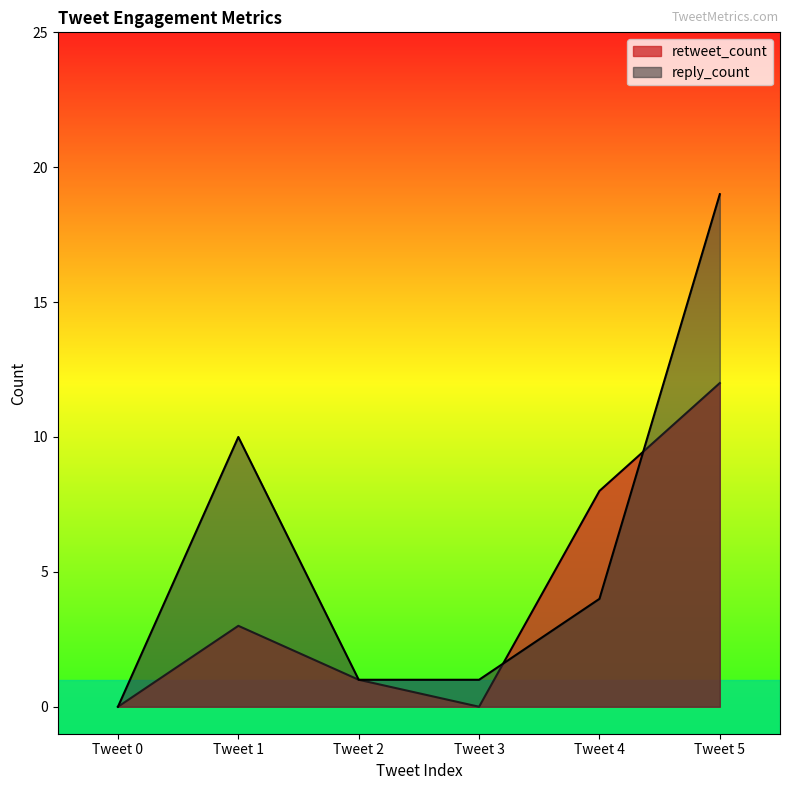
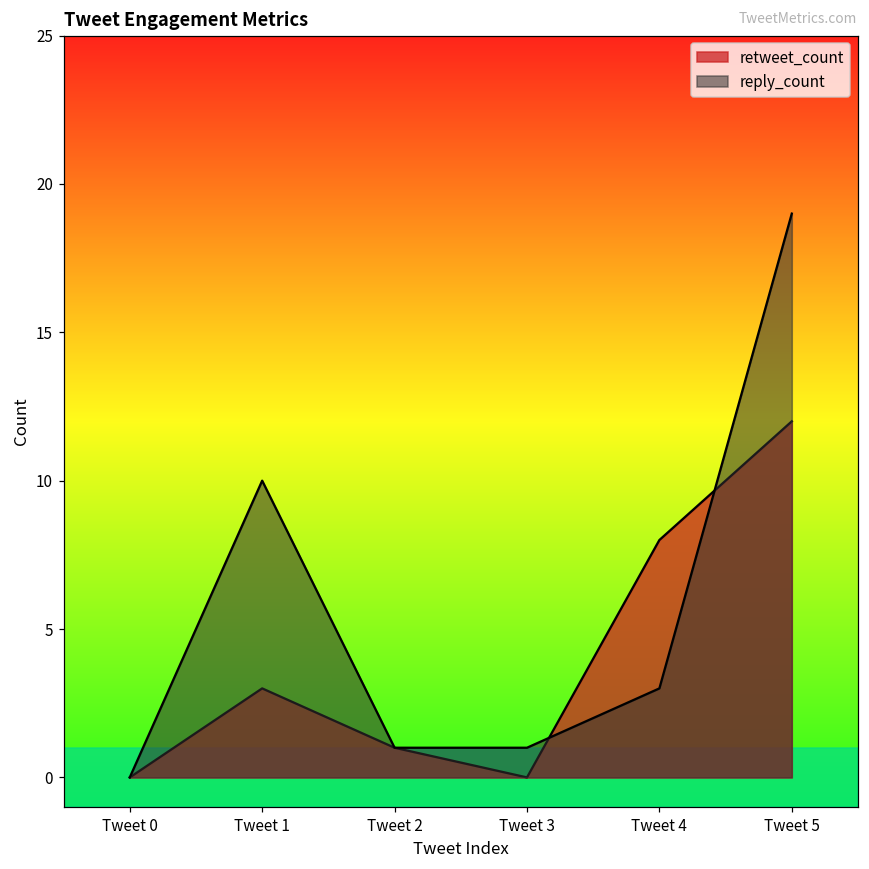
reply_count, Tweet 4: 4 -> 3
